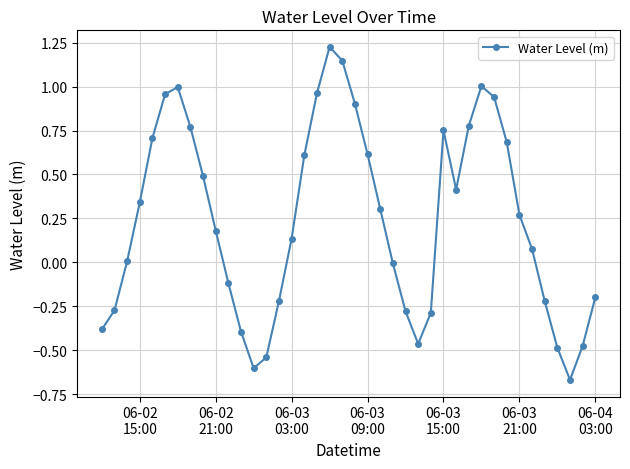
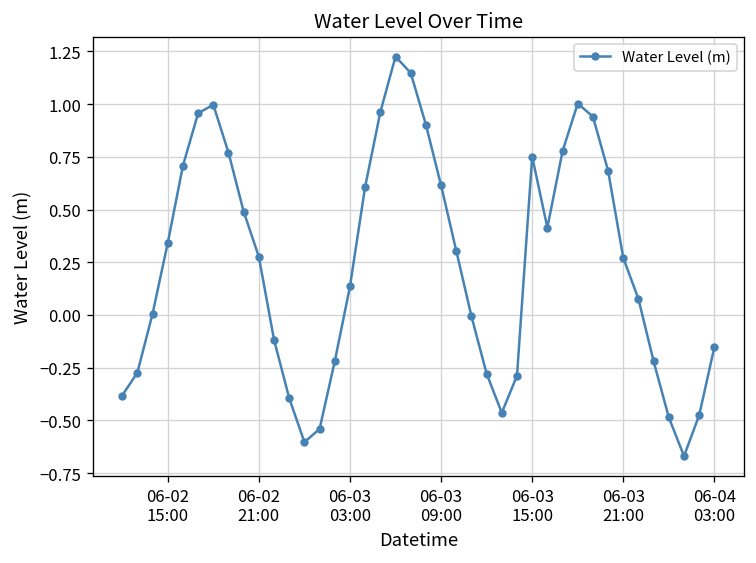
06-02 21:00: 0.18 -> 0.28
06-04 03:00: -0.20 -> -0.15
